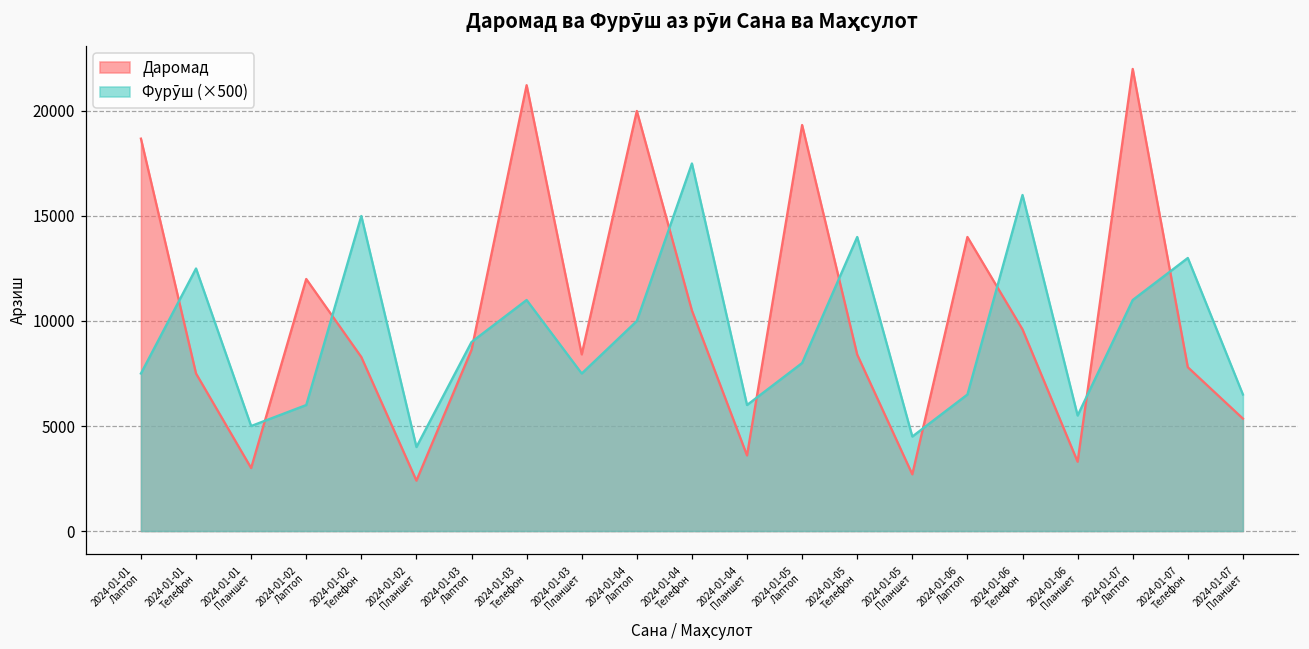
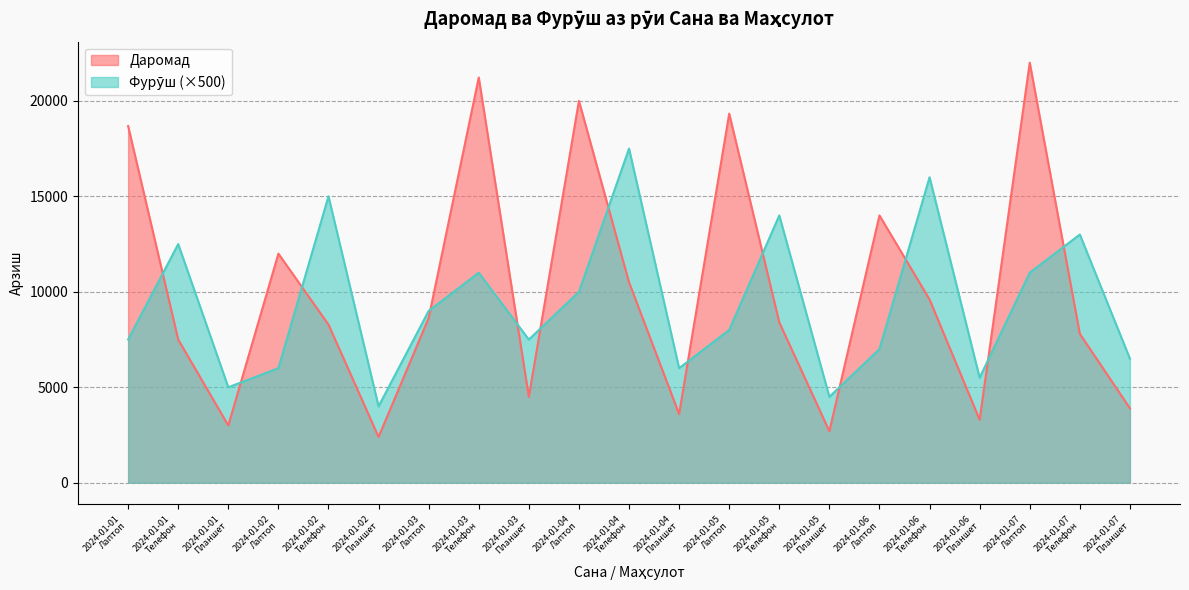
Даромад, 2024-01-03 Планшет: 8400 -> 4500
Фурӯш (×500), 2024-01-06 Лаптоп: 6500 -> 7000
Даромад, 2024-01-07 Планшет: 5400 -> 3900
